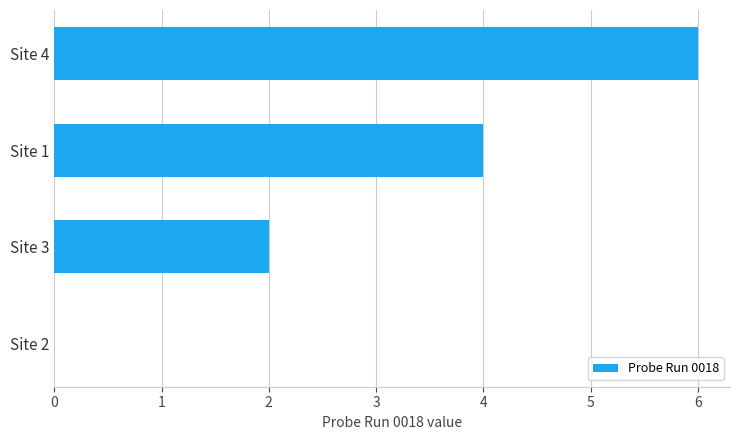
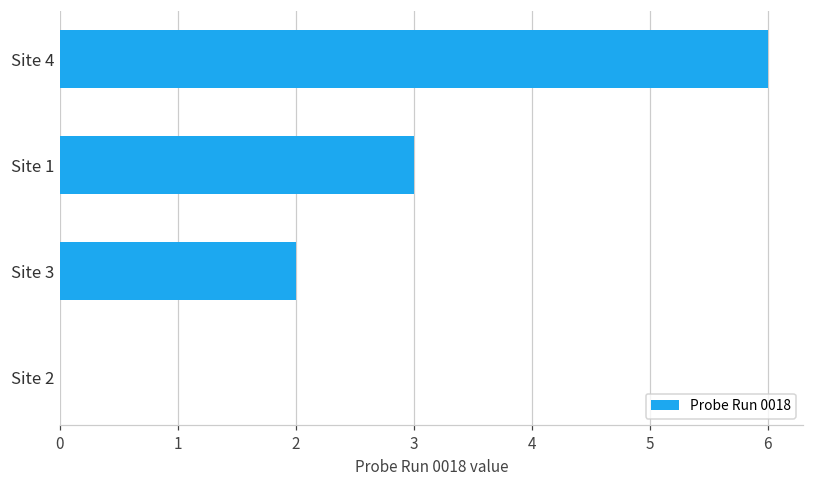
Site 1: 4 -> 3
